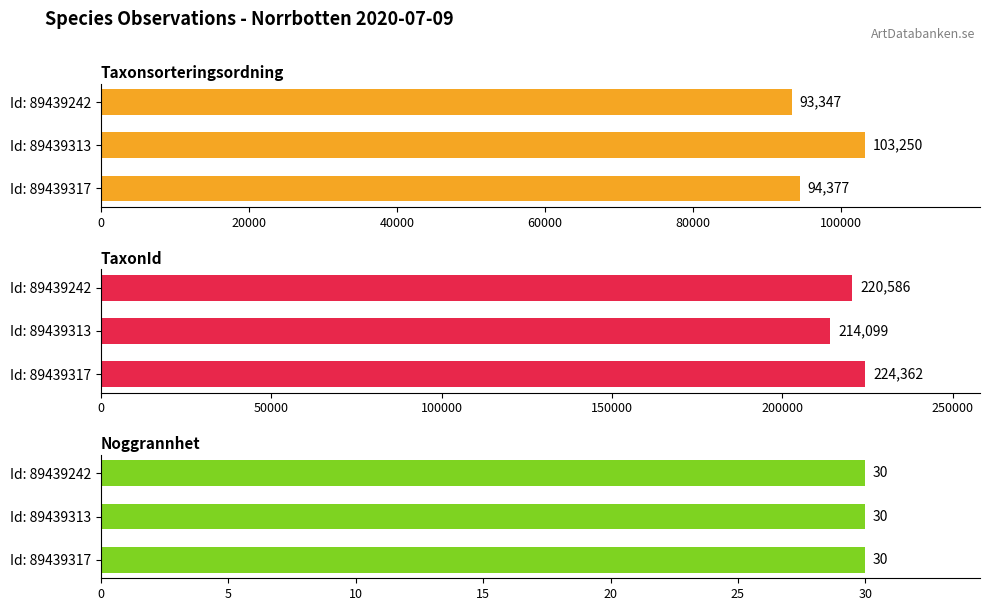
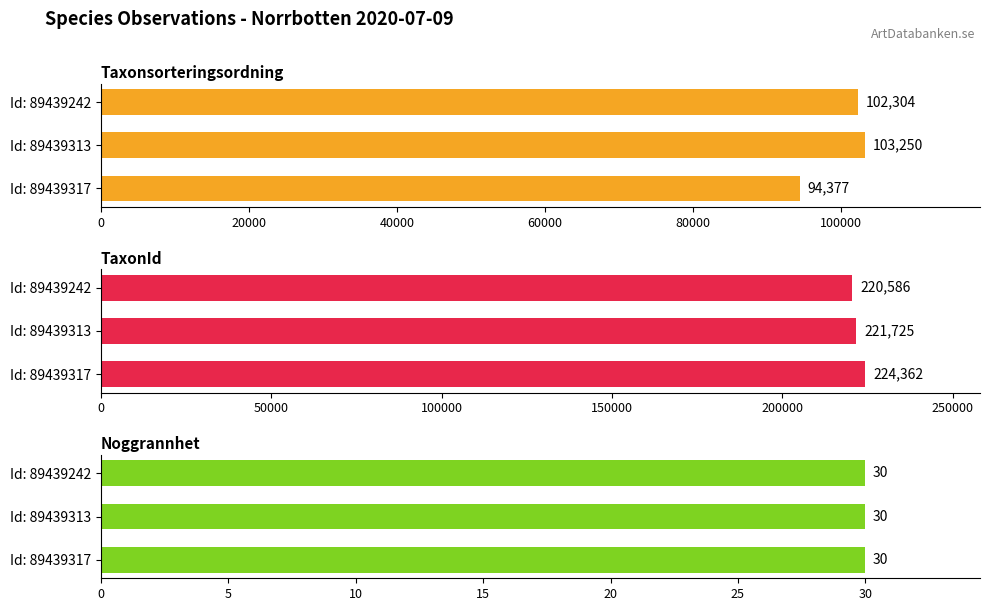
Taxonsorteringsordning, Id: 89439242: 93,347 -> 102,304
TaxonId, Id: 89439313: 214,099 -> 221,725
